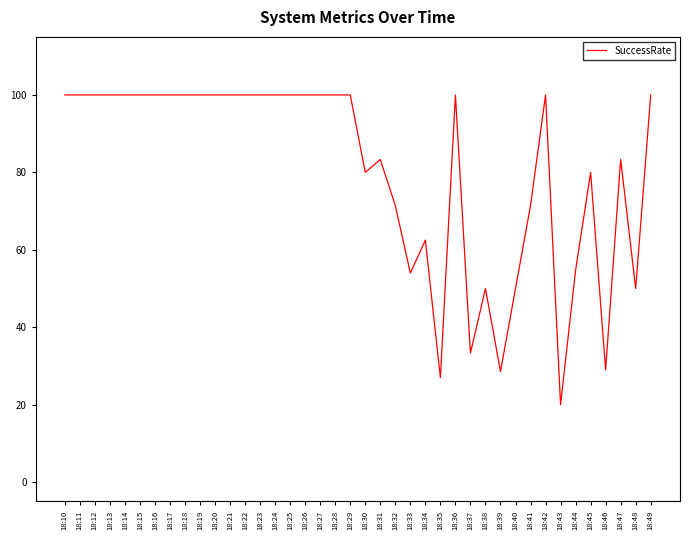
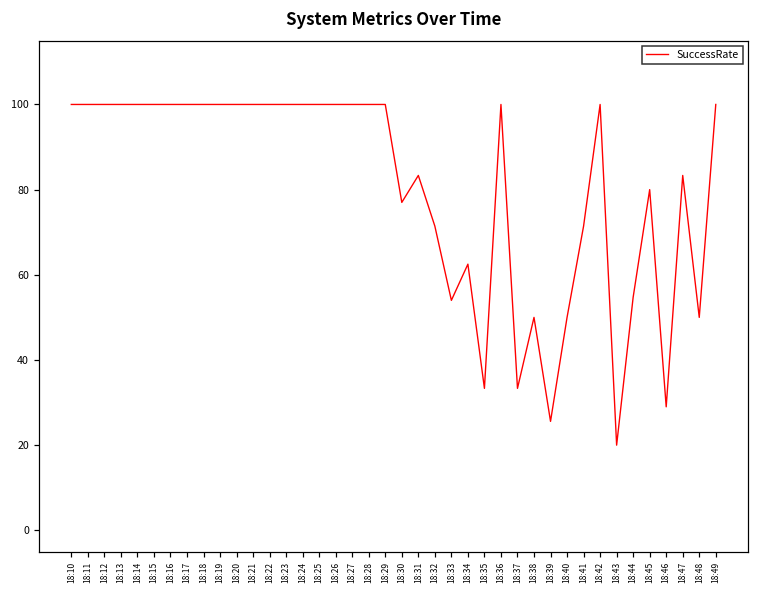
18:30: 80 -> 77
18:35: 27 -> 33
18:39: 29 -> 26
